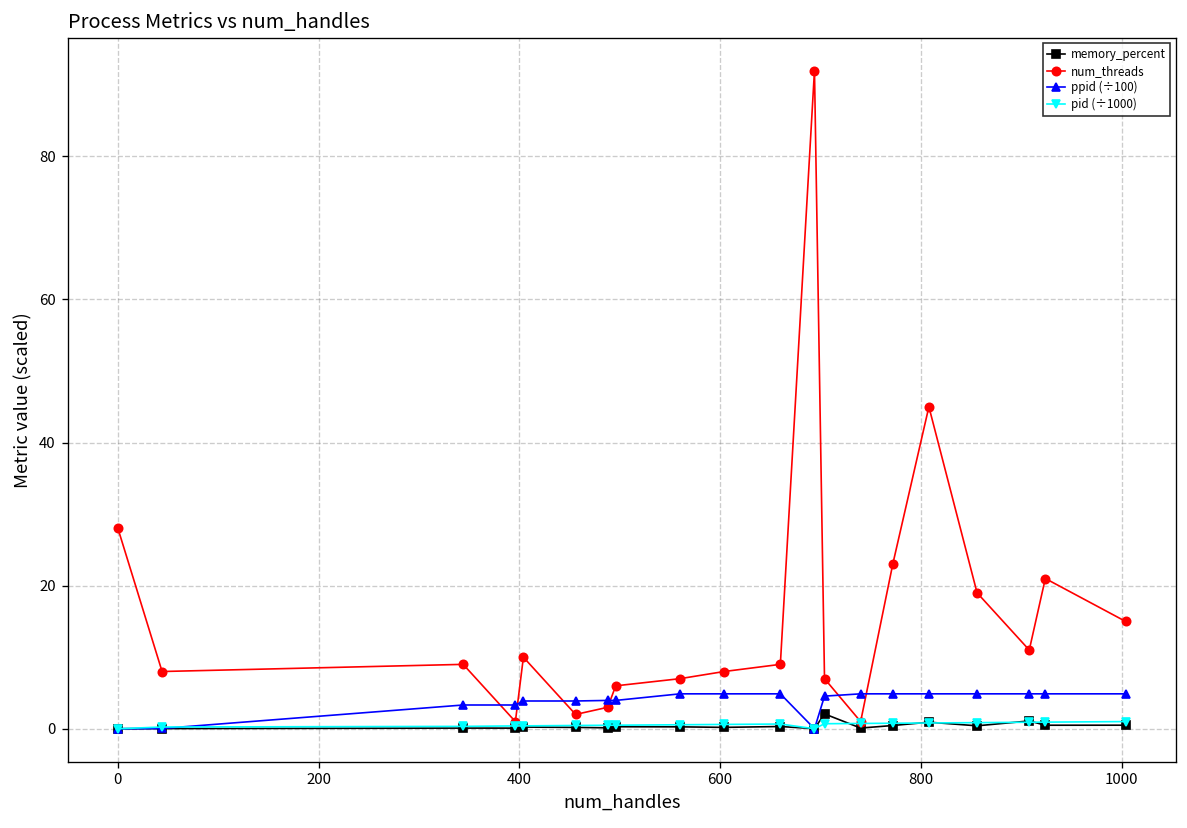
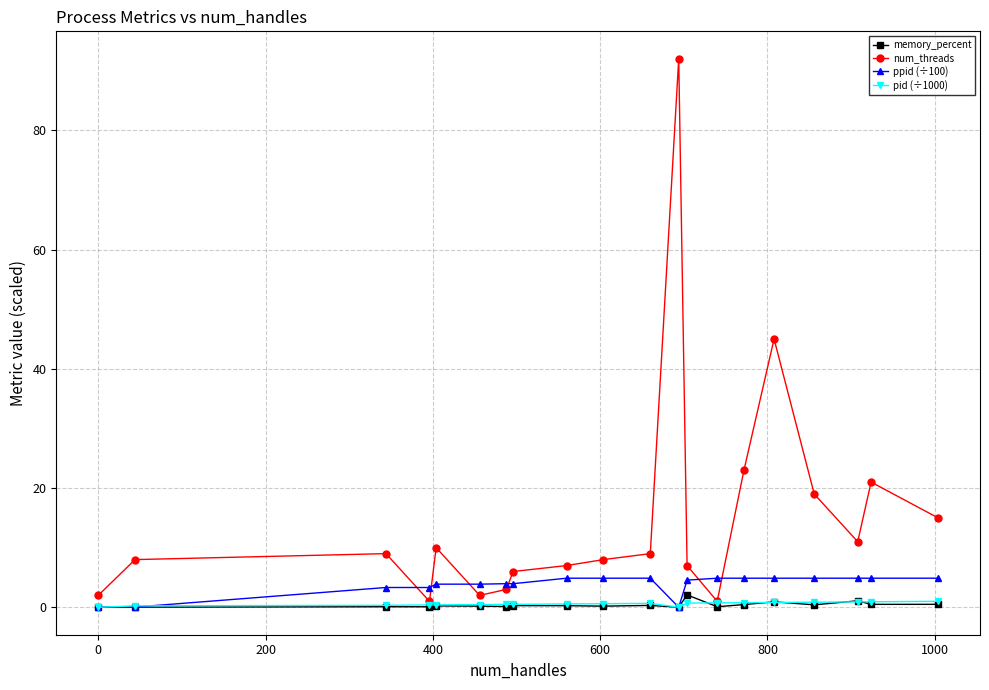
num_threads, 0: 28 -> 2
